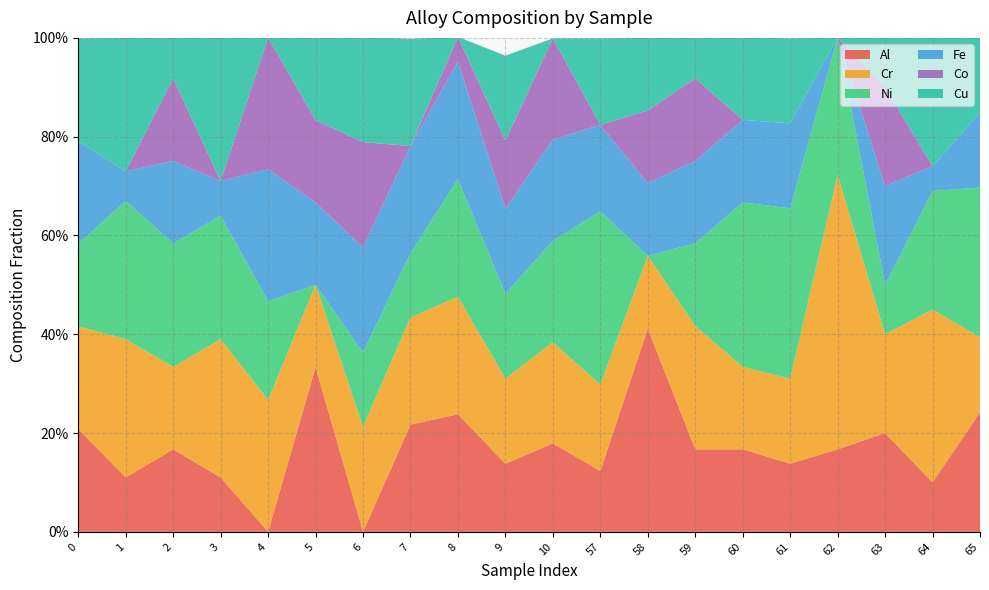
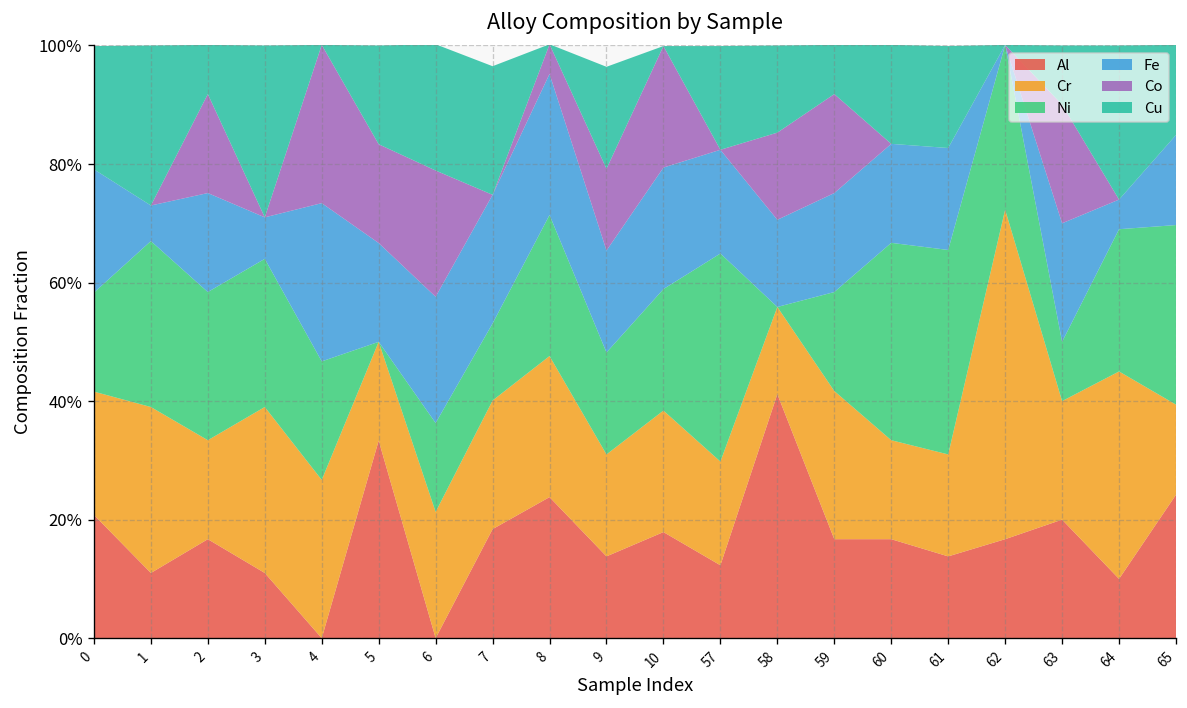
Al, 7: 22% -> 18%
